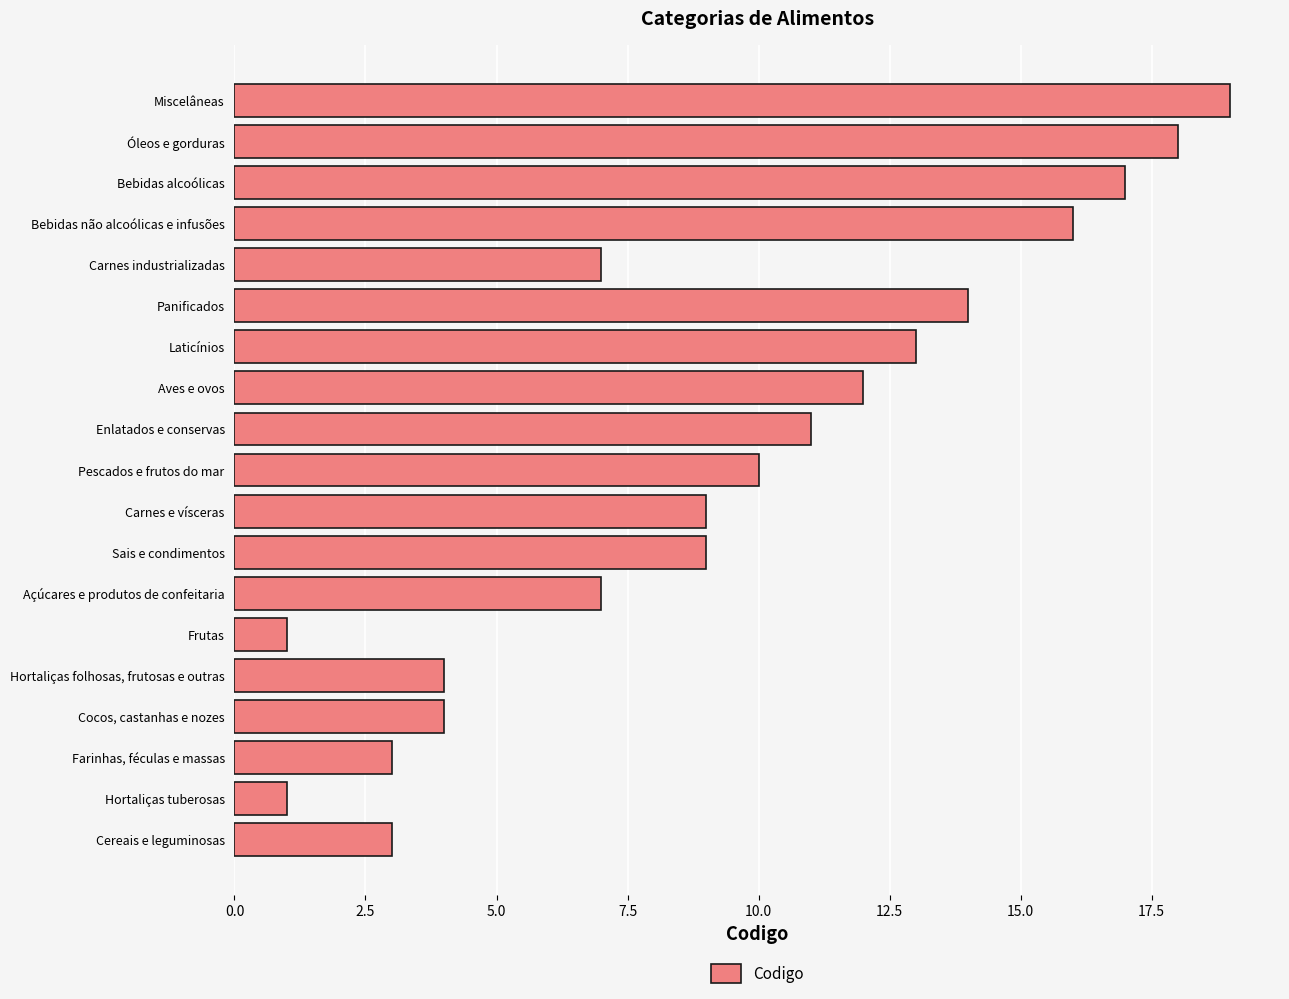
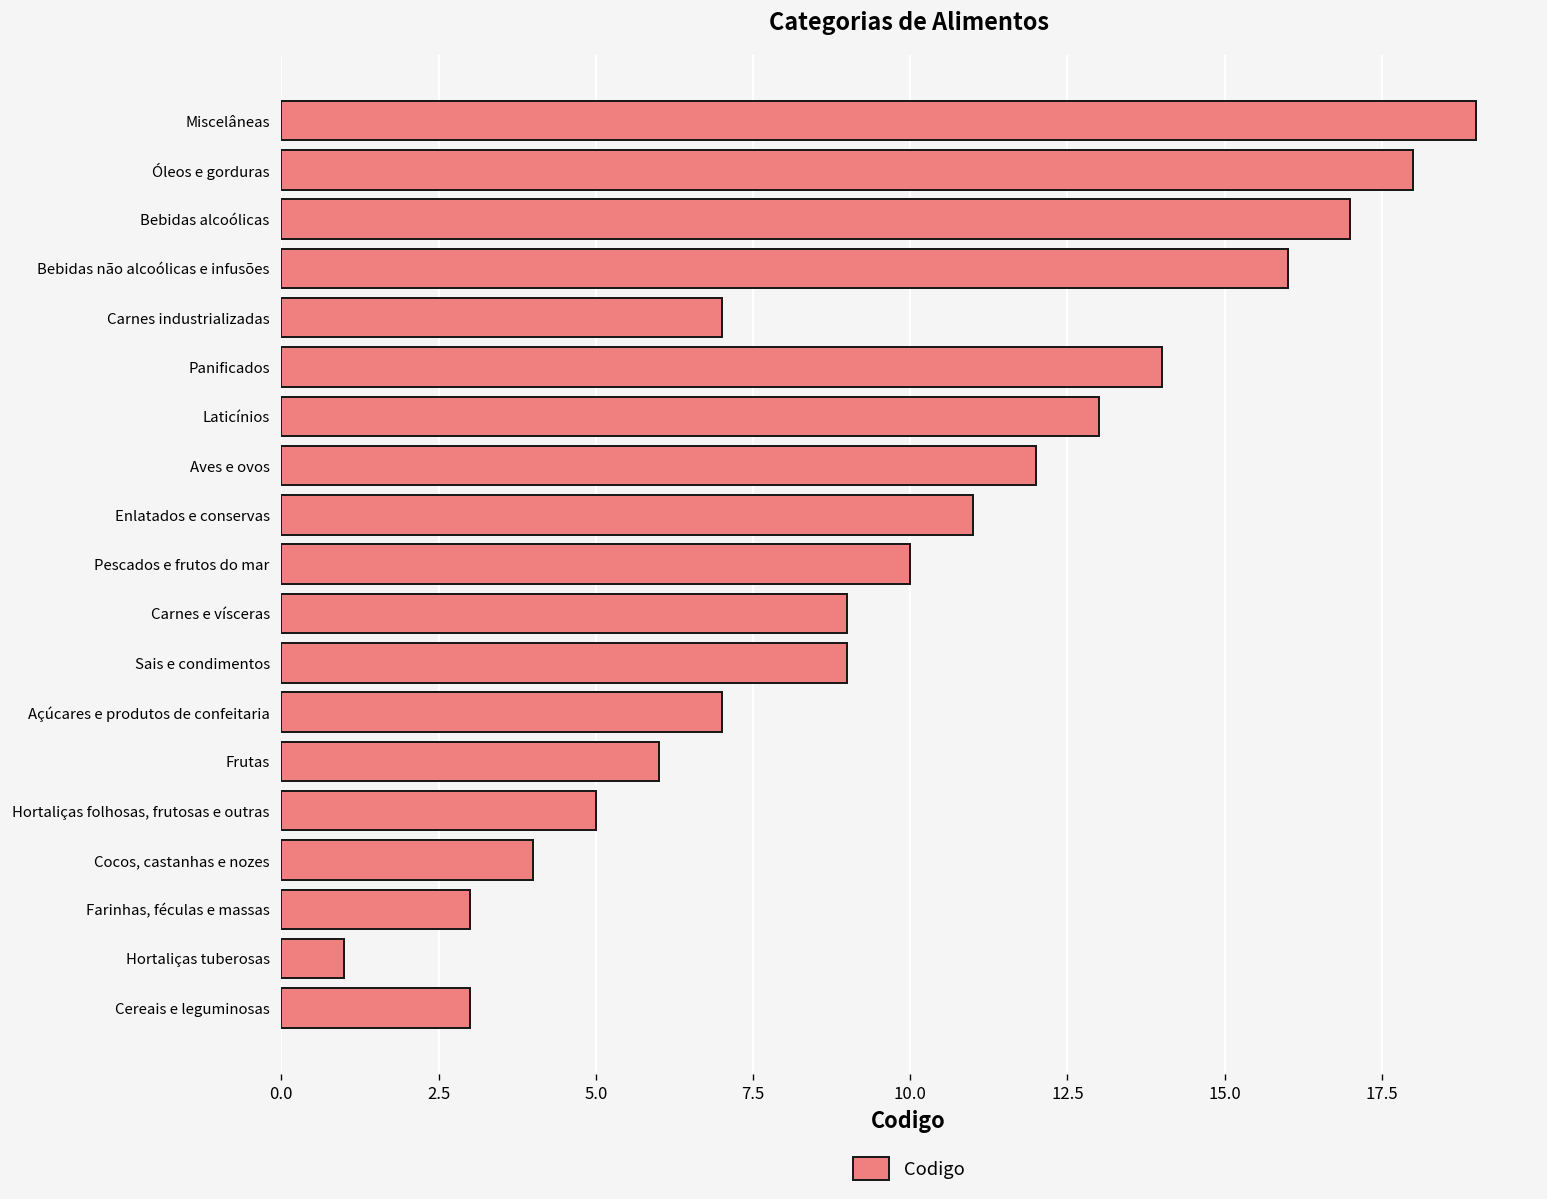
Frutas: 1 -> 6
Hortaliças folhosas, frutosas e outras: 4 -> 5
